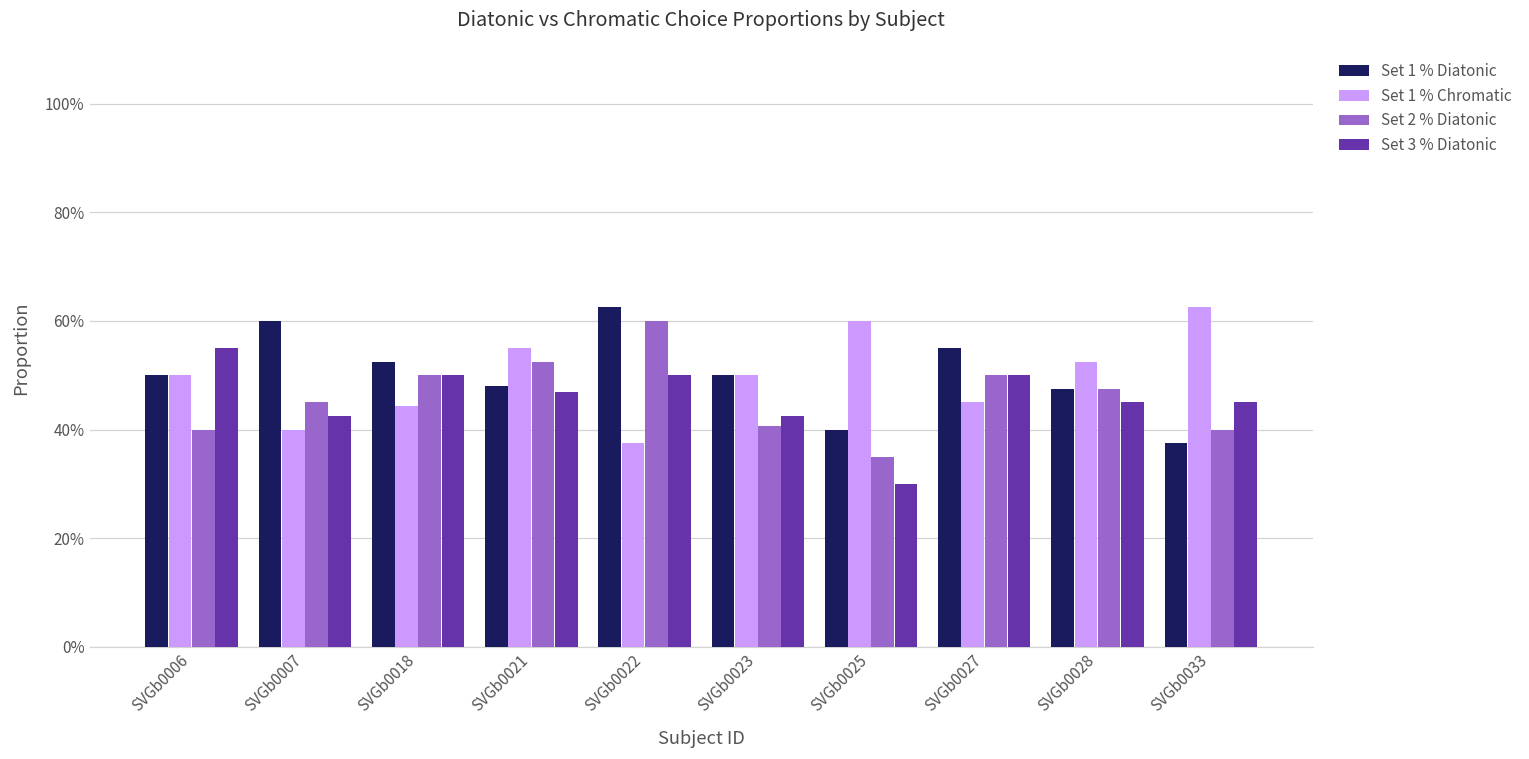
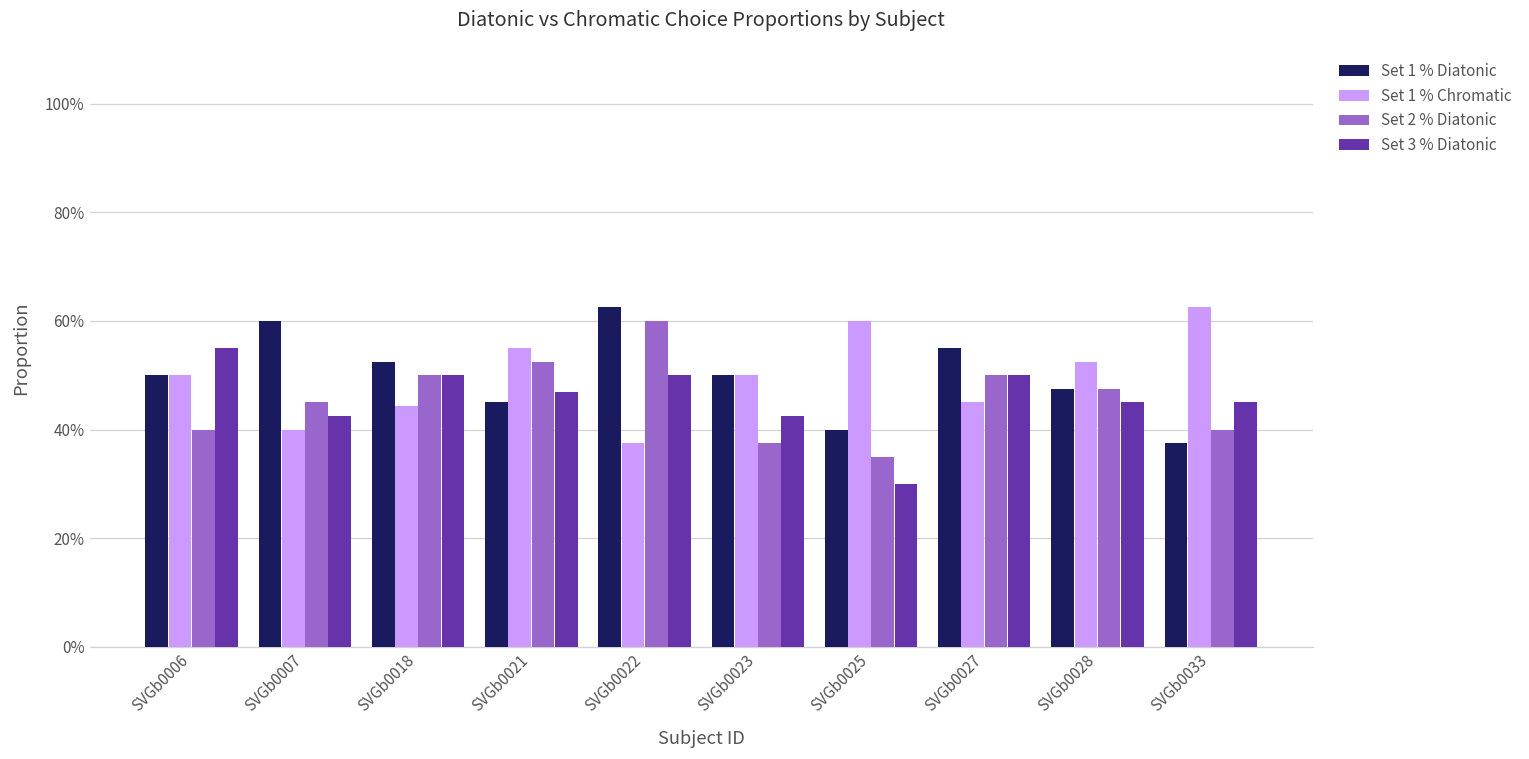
Set 1 % Diatonic, SVGb0021: 48% -> 45%
Set 2 % Diatonic, SVGb0023: 41% -> 38%
